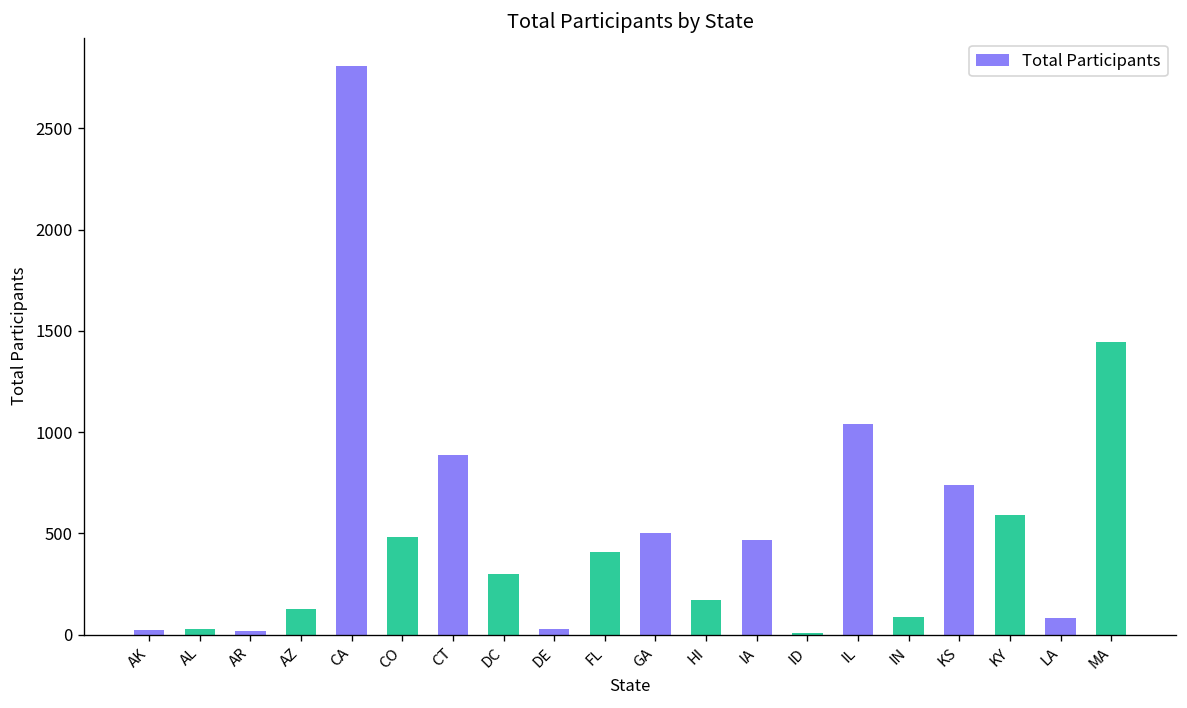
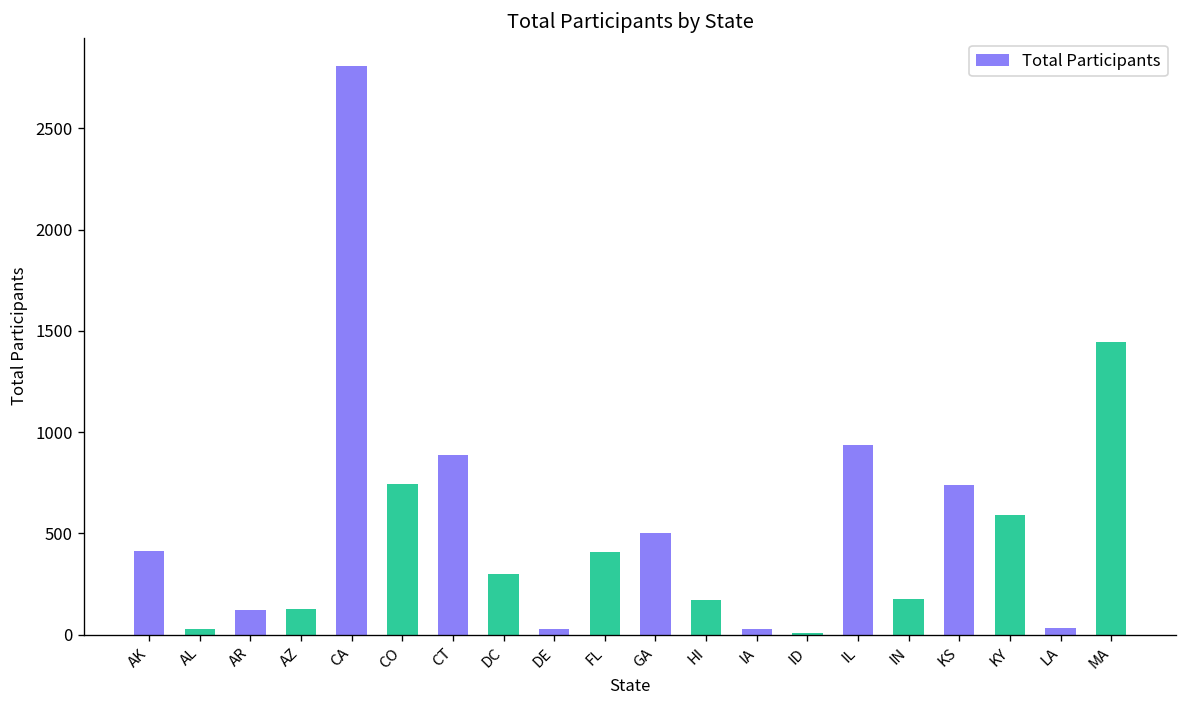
AK: 30 -> 410
AR: 20 -> 120
CO: 480 -> 740
IA: 470 -> 30
IL: 1040 -> 940
IN: 90 -> 180
LA: 80 -> 40
